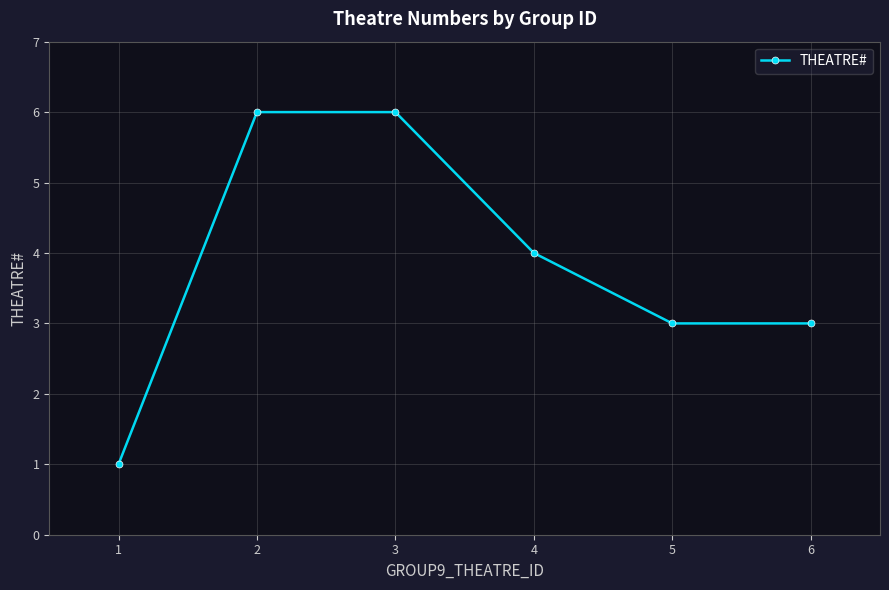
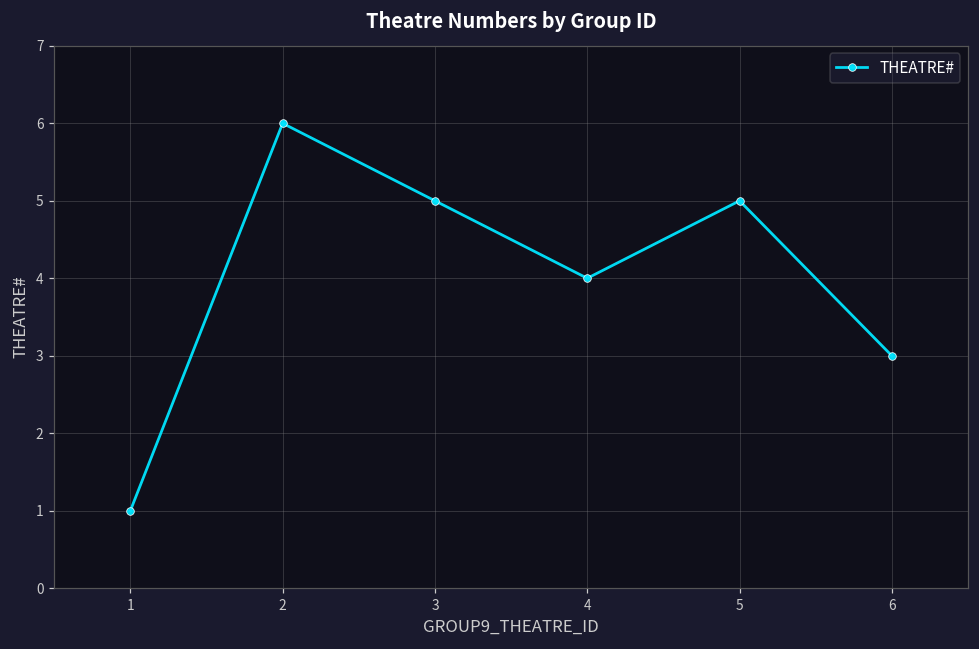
3: 6 -> 5
5: 3 -> 5
